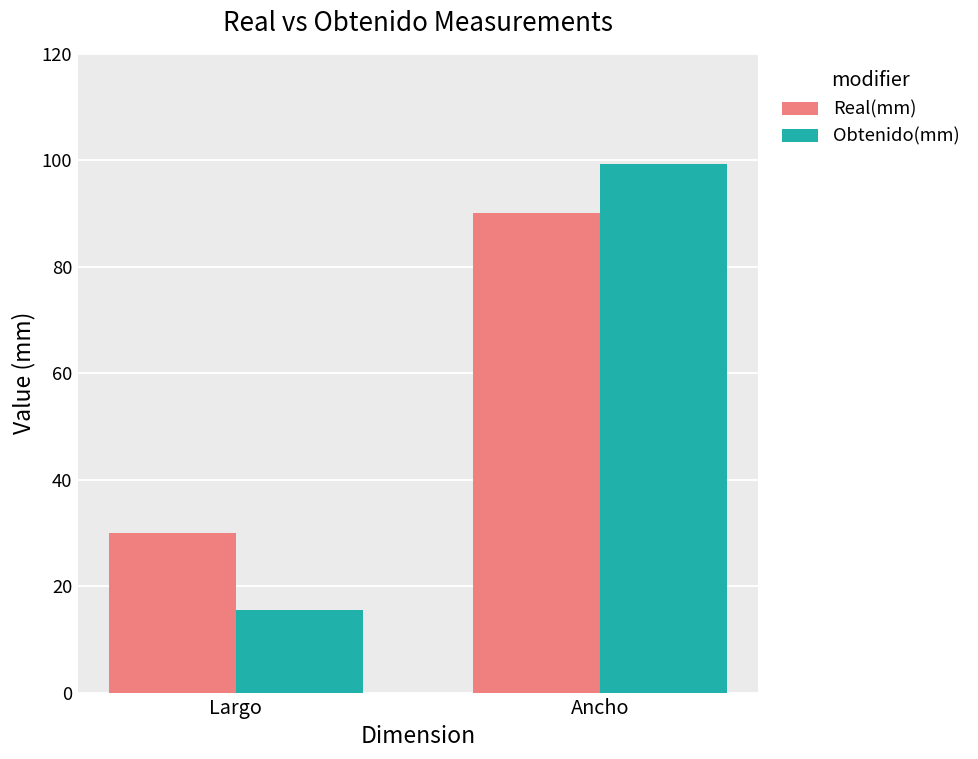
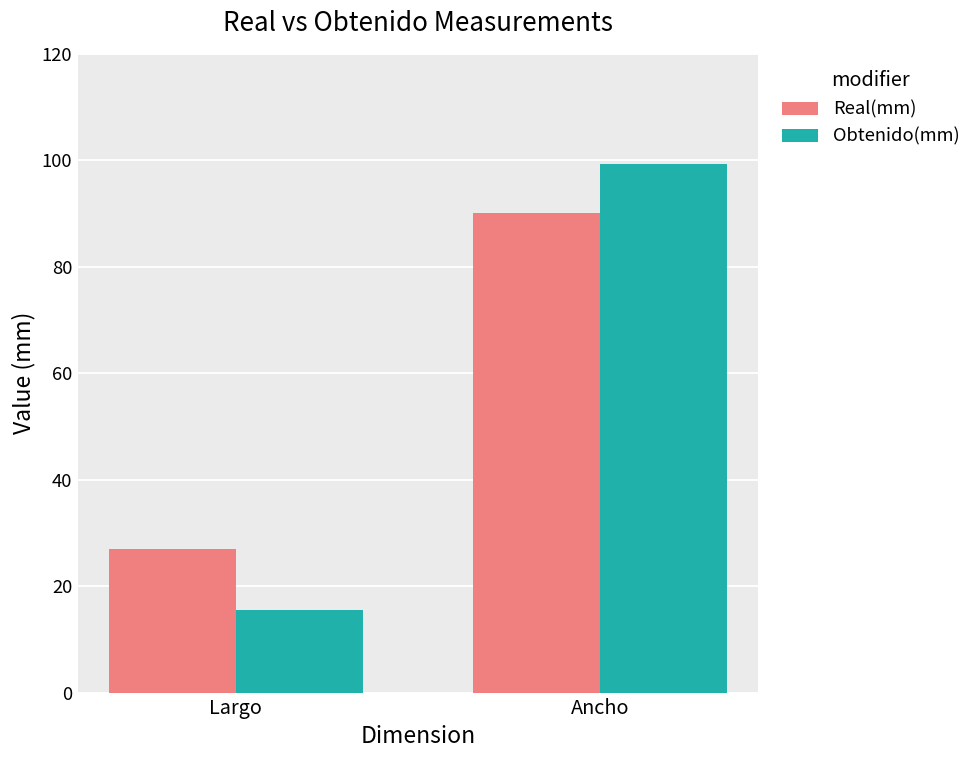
Real(mm), Largo: 30 -> 27
